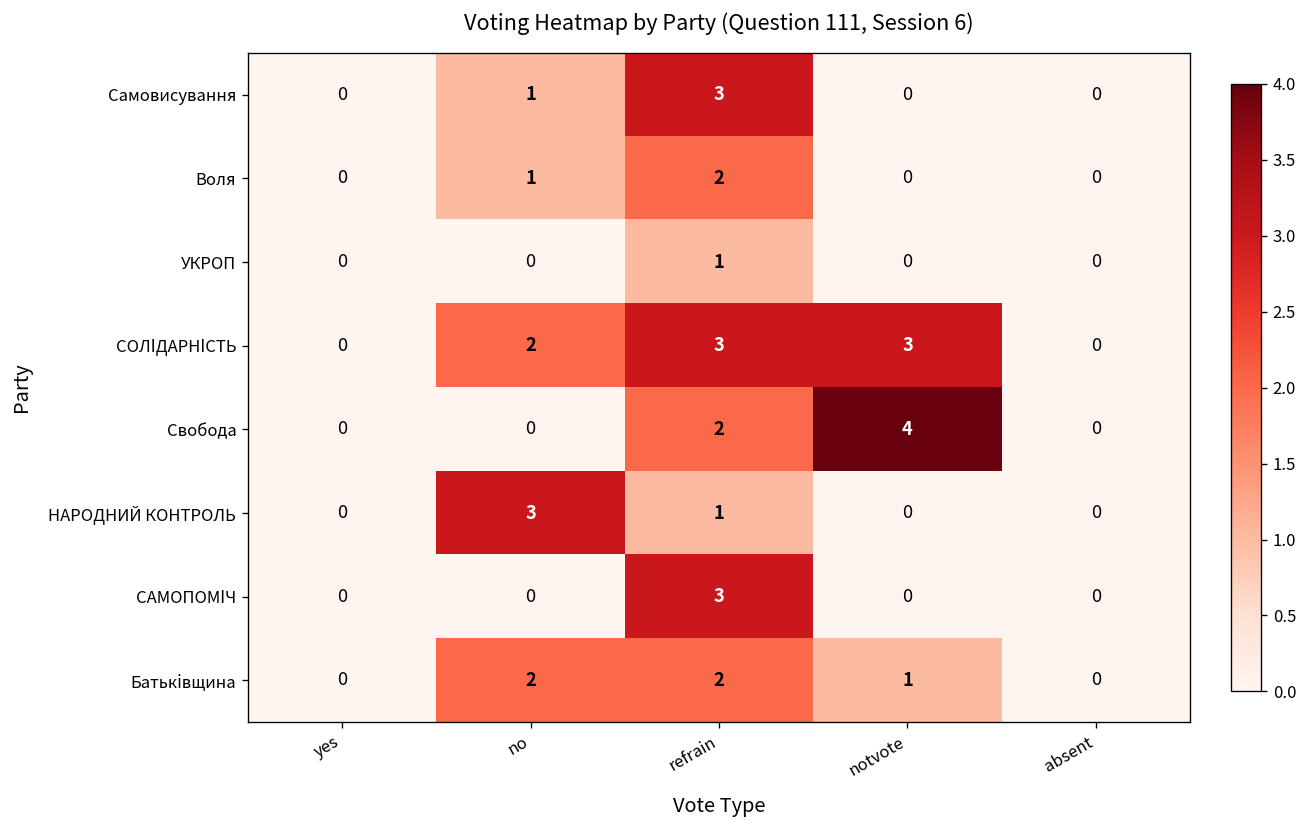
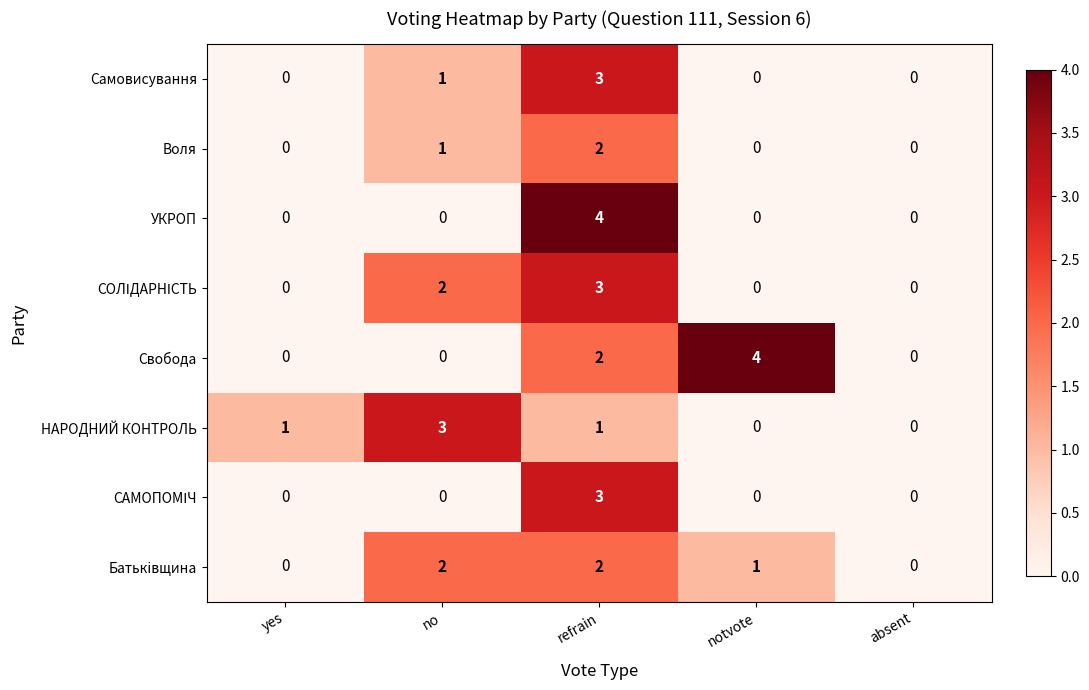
УКРОП, refrain: 1 -> 4
СОЛІДАРНІСТЬ, notvote: 3 -> 0
НАРОДНИЙ КОНТРОЛЬ, yes: 0 -> 1
